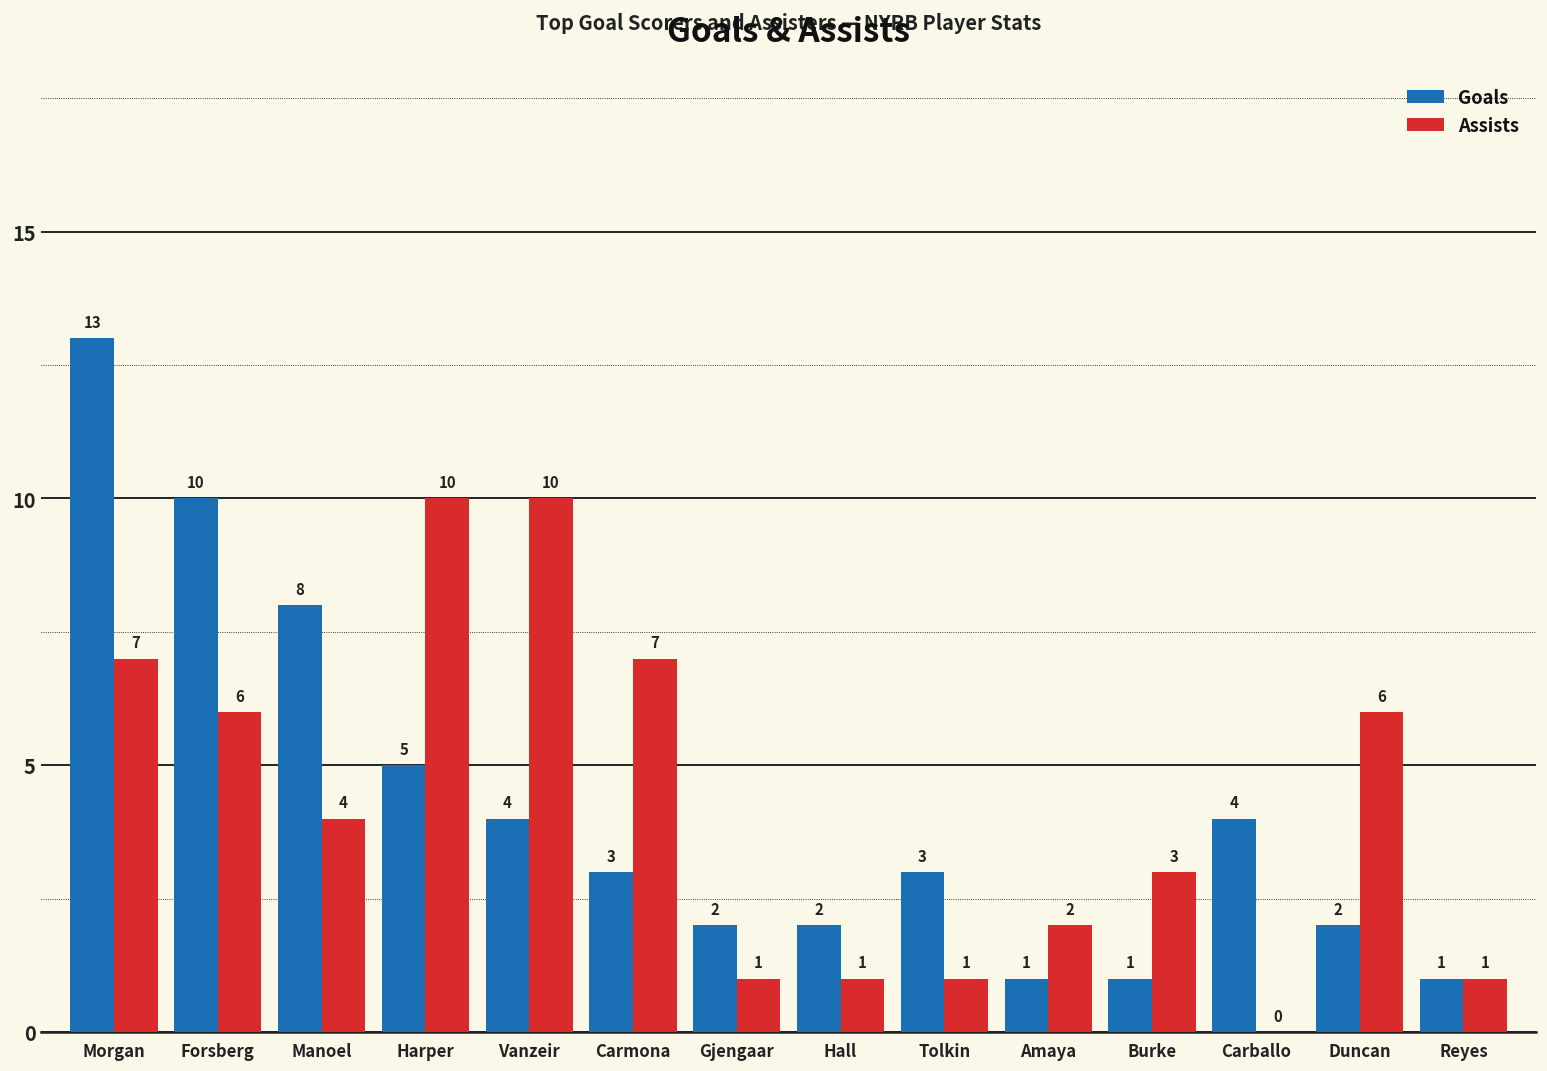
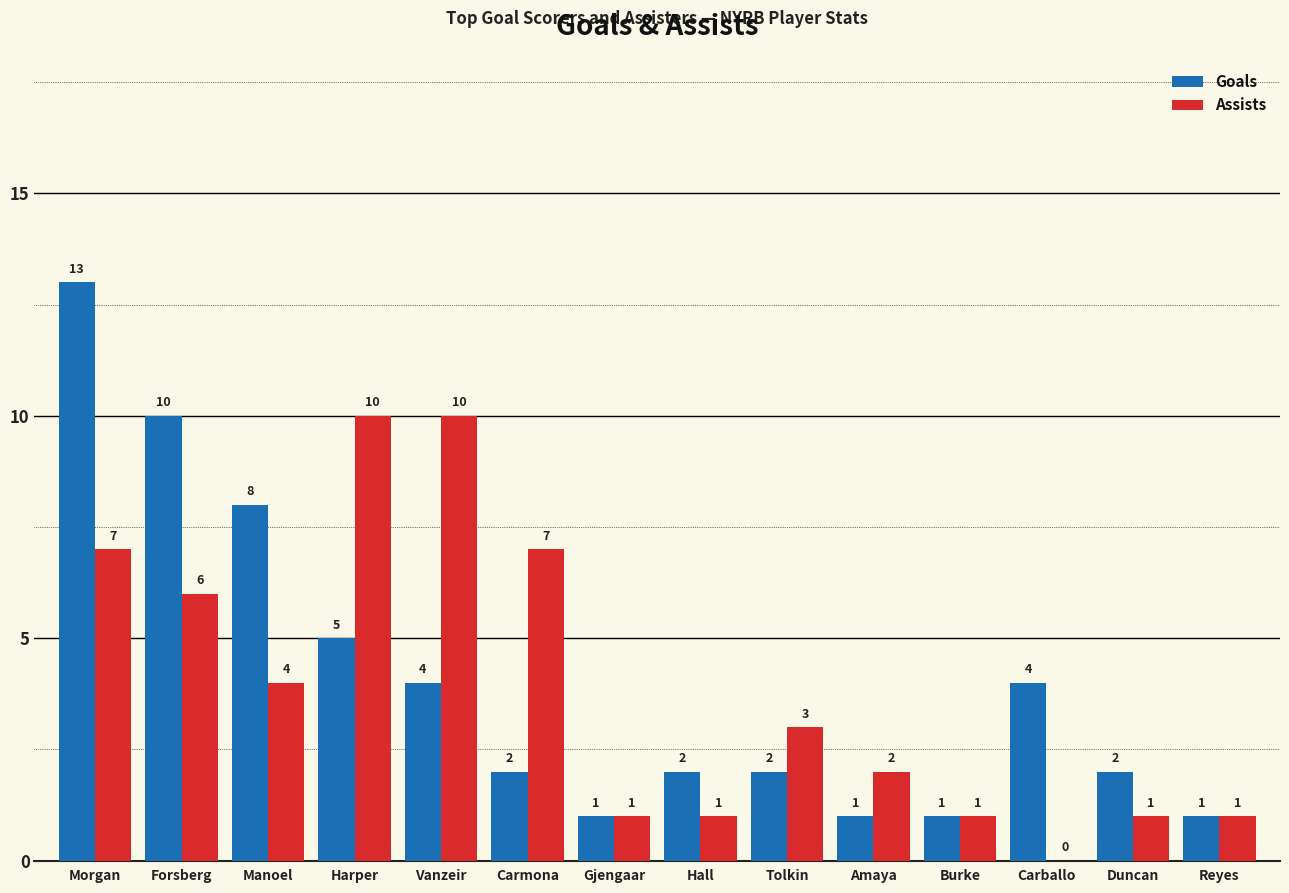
Goals, Carmona: 3 -> 2
Goals, Gjengaar: 2 -> 1
Goals, Tolkin: 3 -> 2
Assists, Tolkin: 1 -> 3
Assists, Burke: 3 -> 1
Assists, Duncan: 6 -> 1
